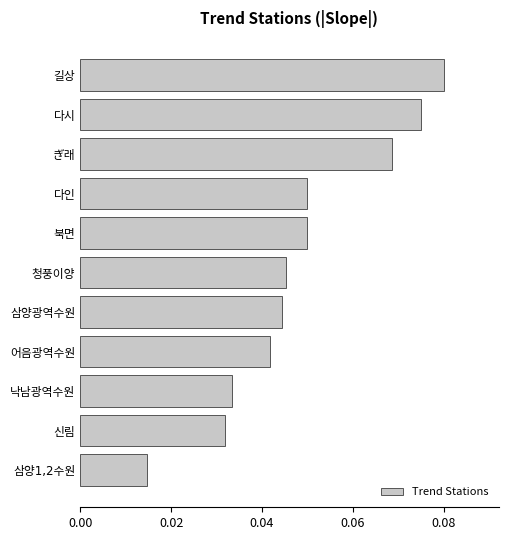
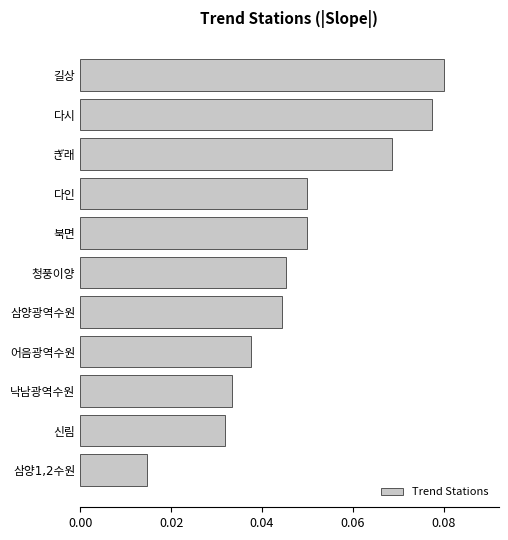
다시: 0.075 -> 0.077
어음광역수원: 0.042 -> 0.038
